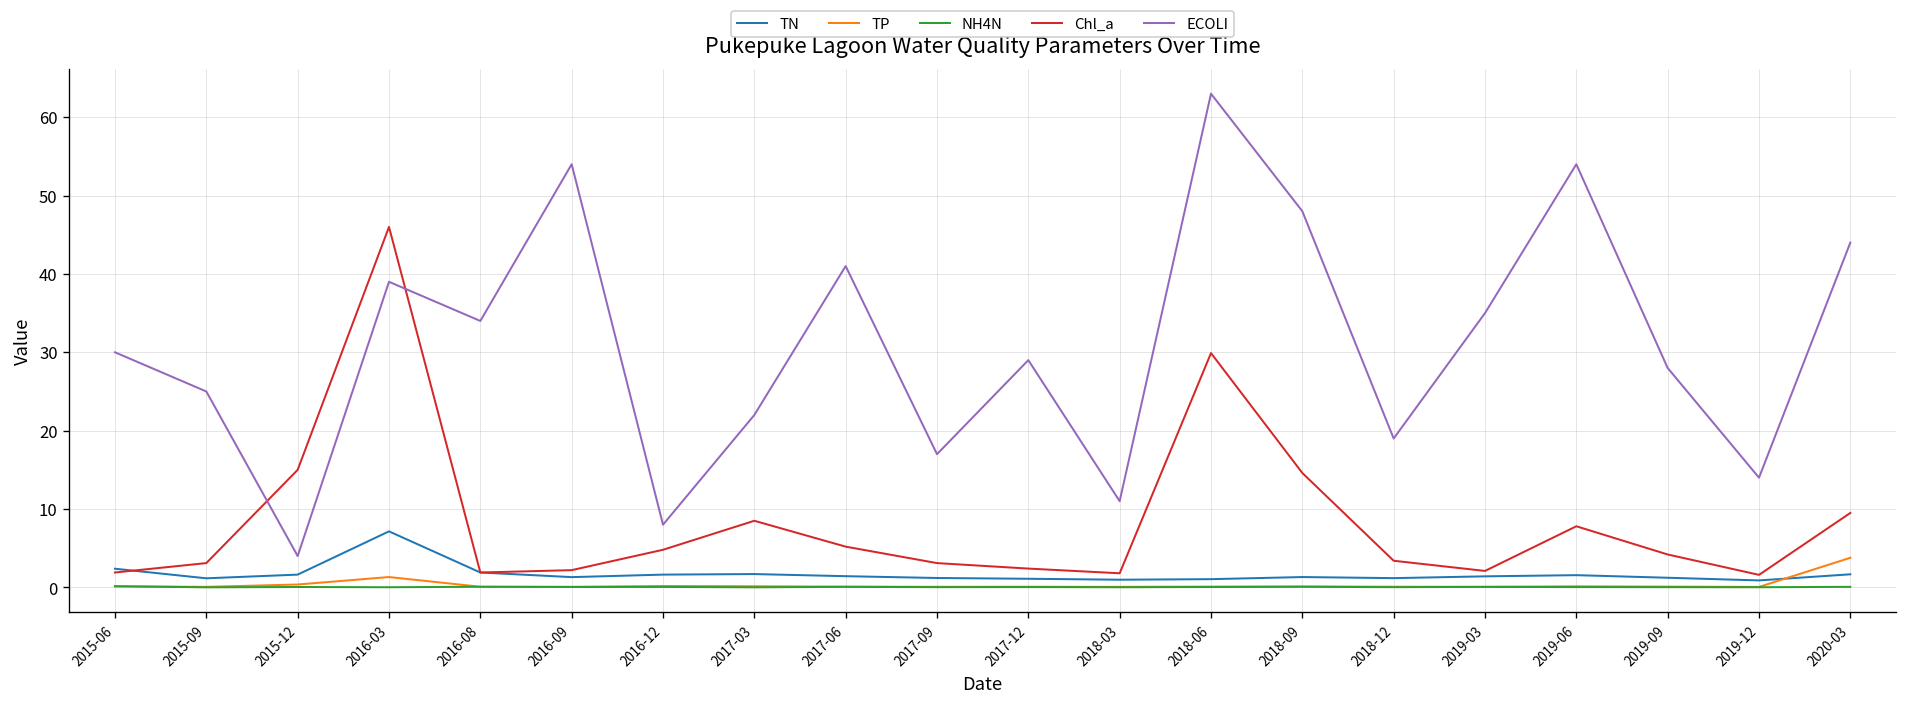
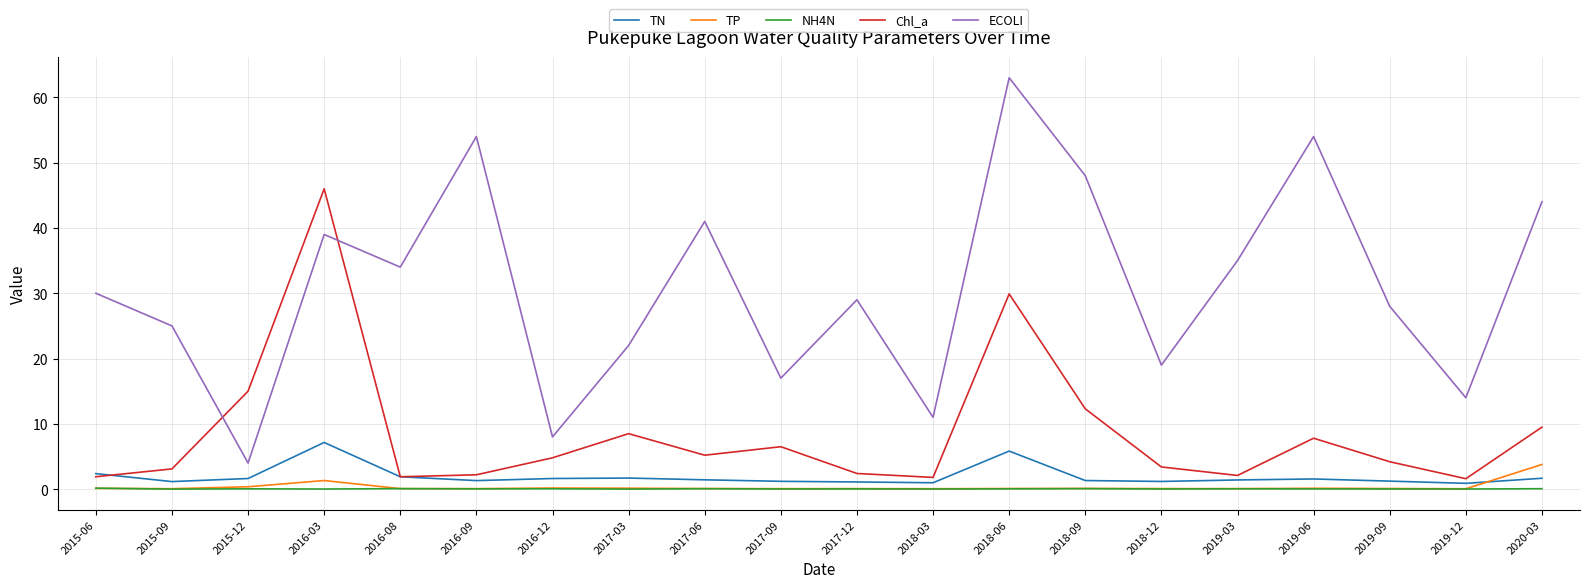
Chl_a, 2017-09: 3 -> 7
TN, 2018-06: 1 -> 6
Chl_a, 2018-09: 15 -> 12
